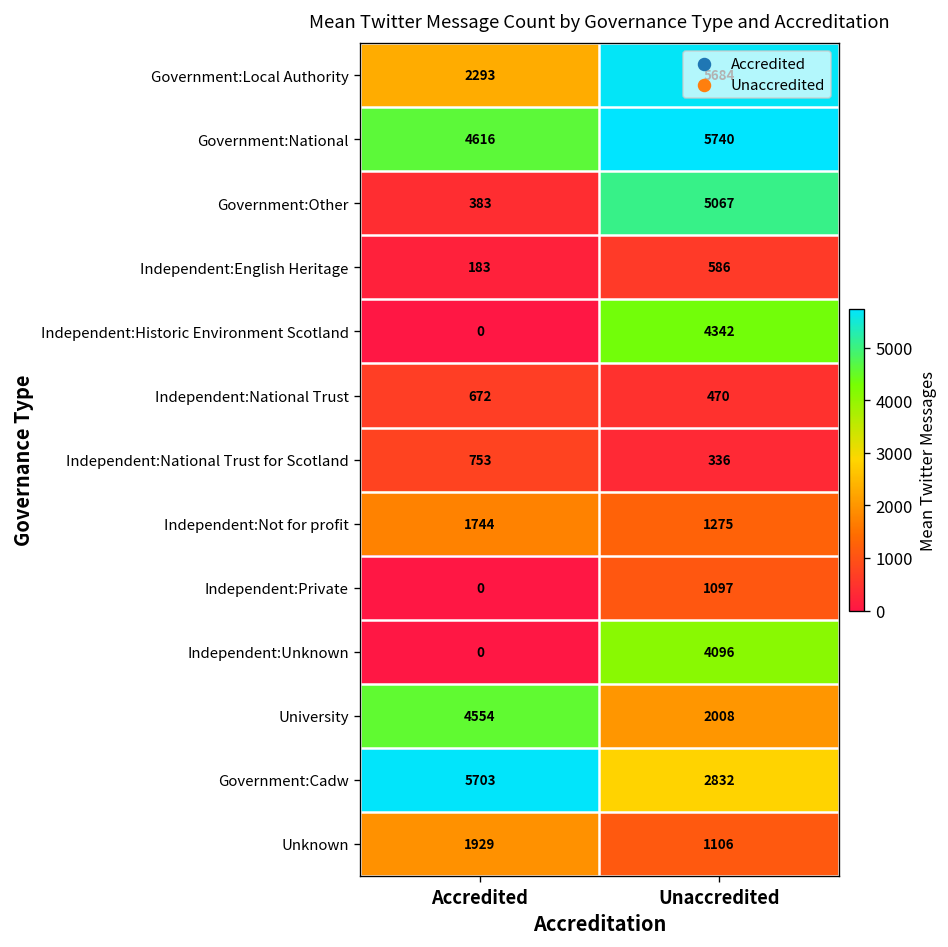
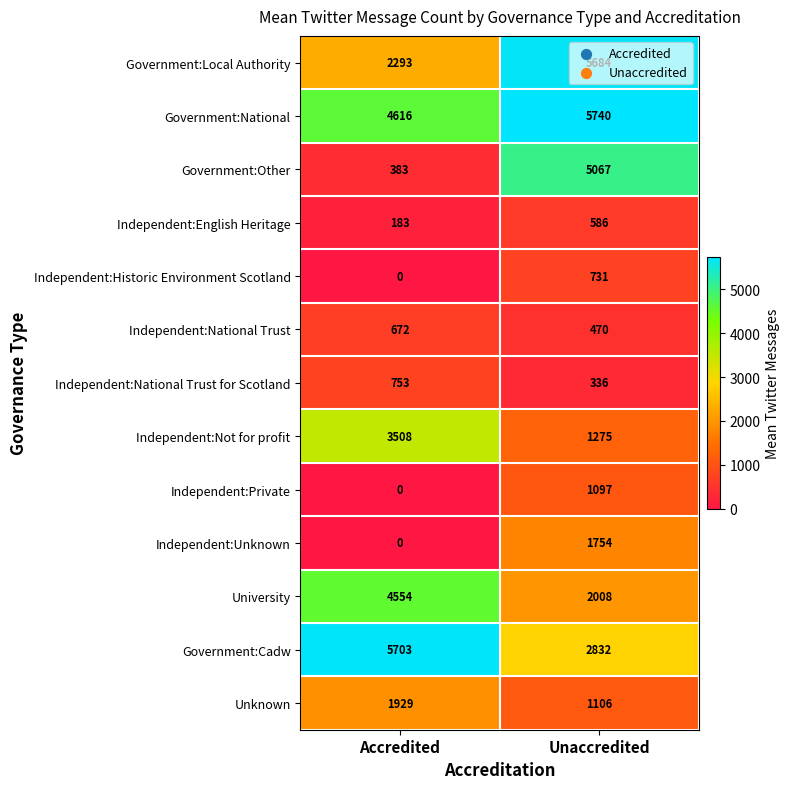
Independent:Historic Environment Scotland, Unaccredited: 4342 -> 731
Independent:Not for profit, Accredited: 1744 -> 3508
Independent:Unknown, Unaccredited: 4096 -> 1754
